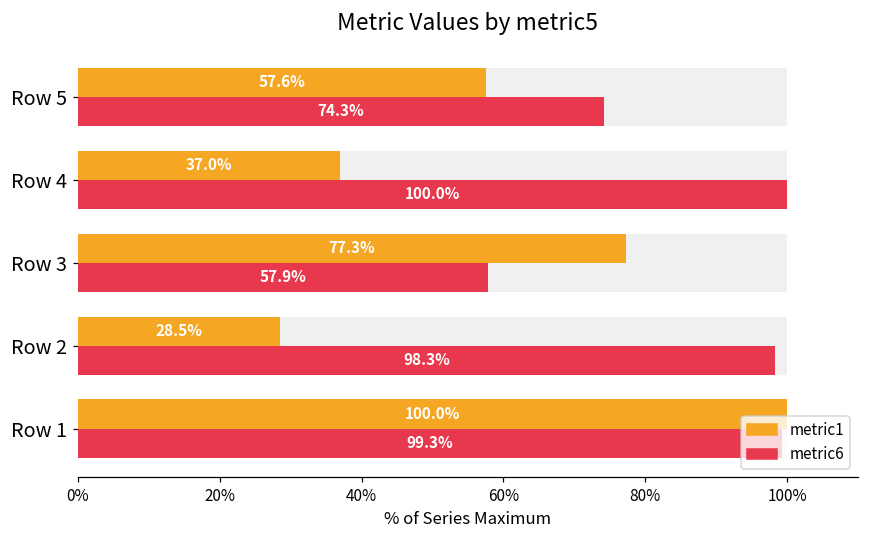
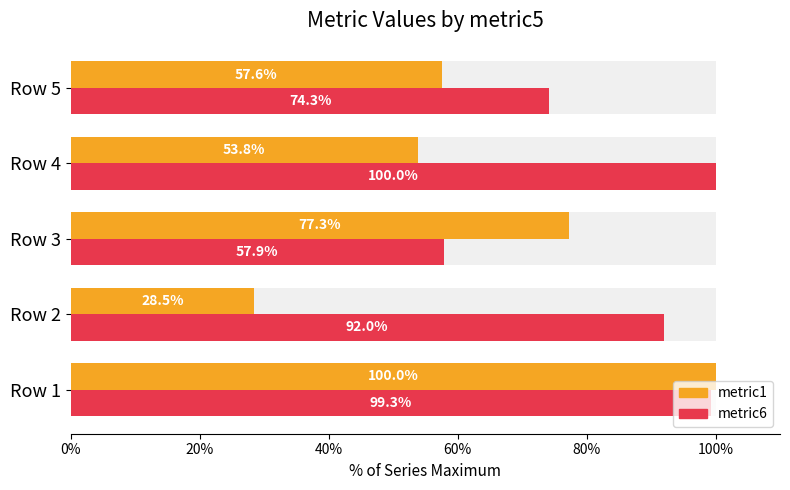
metric1, Row 4: 37.0% -> 53.8%
metric6, Row 2: 98.3% -> 92.0%
